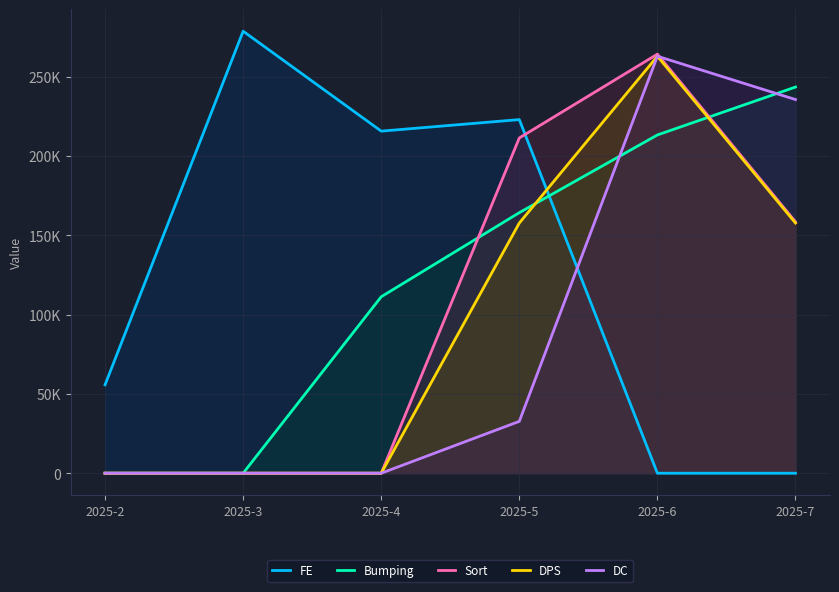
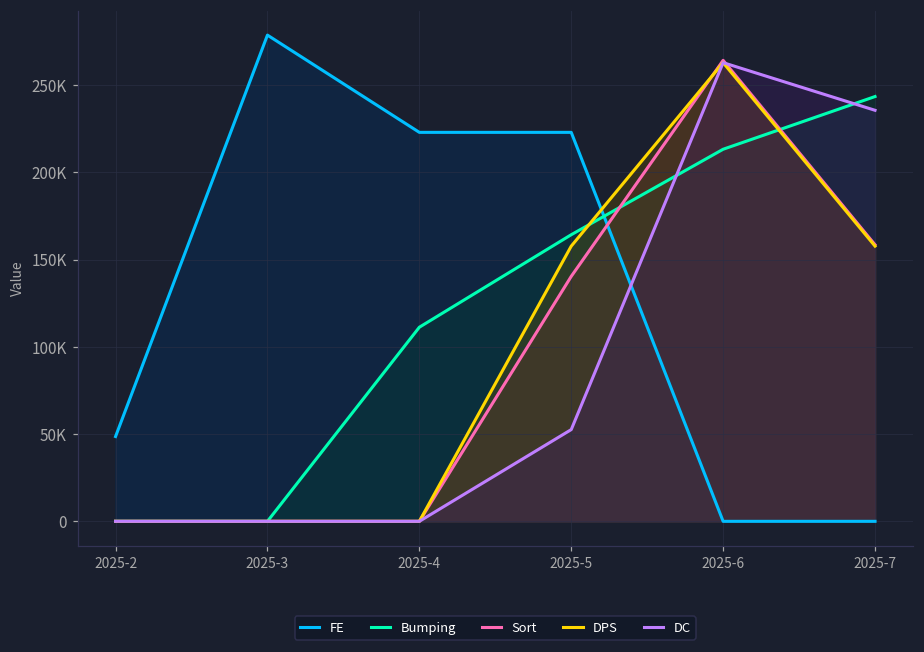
FE, 2025-2: 56000 -> 49000
FE, 2025-4: 216000 -> 223000
Sort, 2025-5: 211000 -> 140000
DC, 2025-5: 33000 -> 53000
